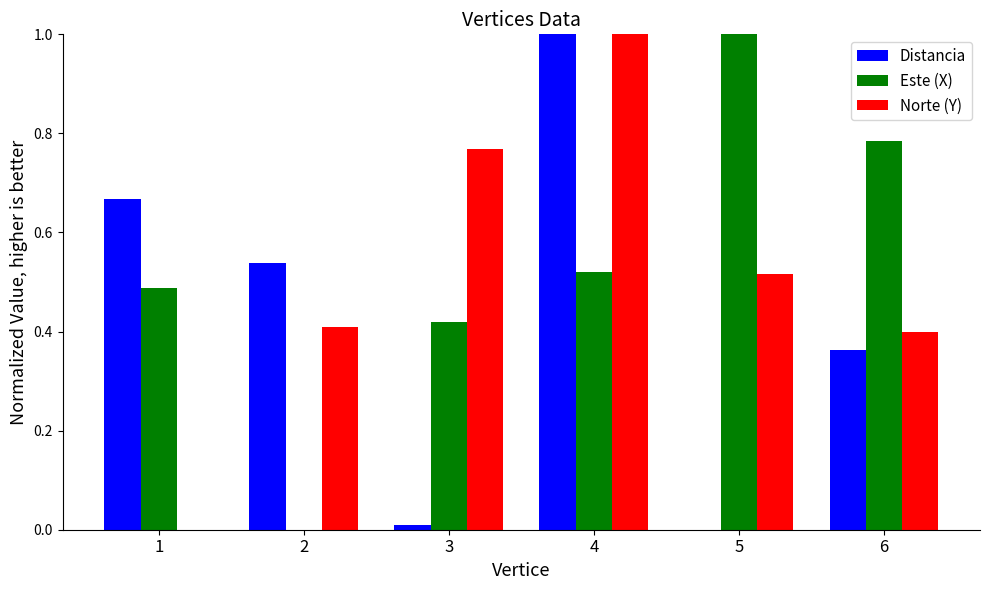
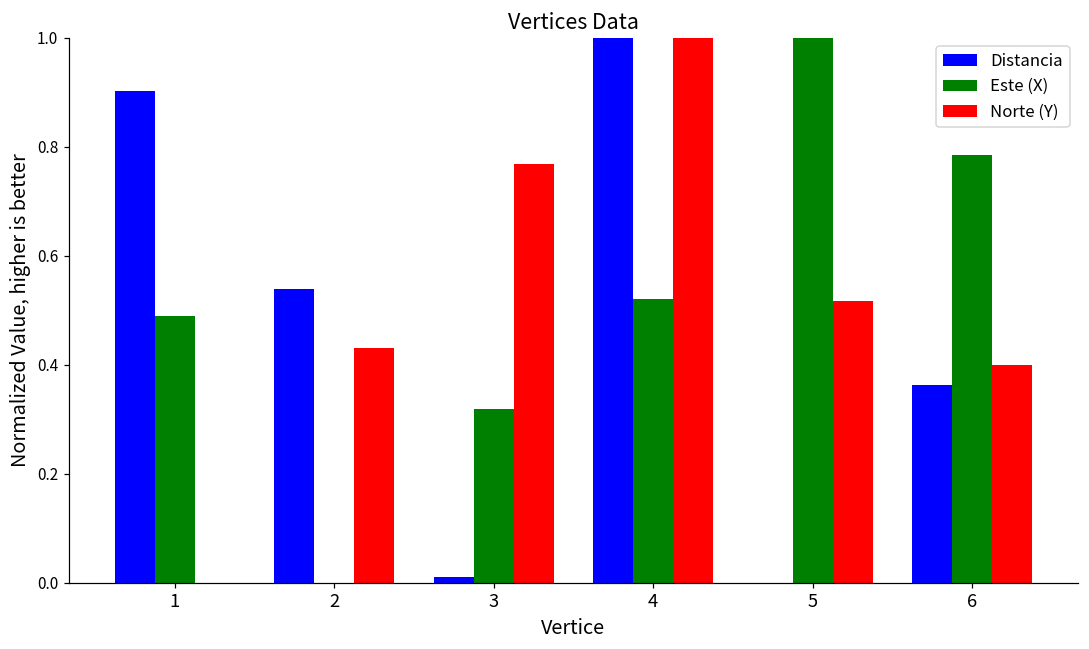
Distancia, 1: 0.67 -> 0.90
Norte (Y), 2: 0.41 -> 0.43
Este (X), 3: 0.42 -> 0.32
